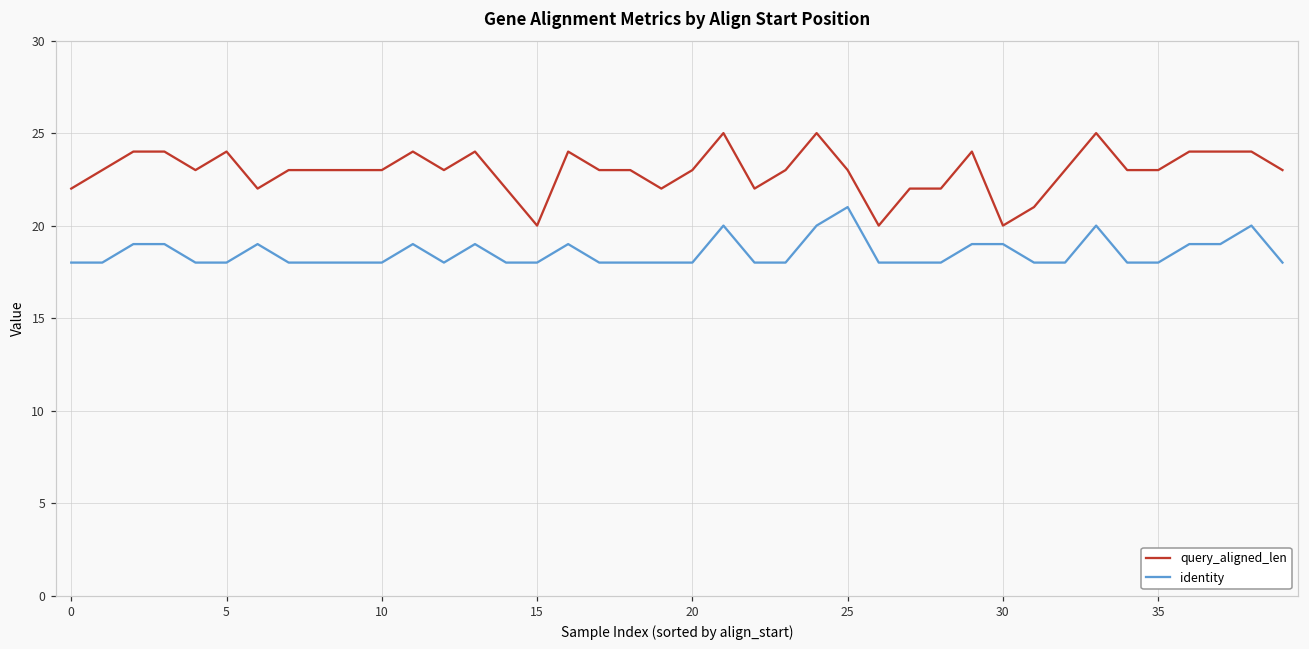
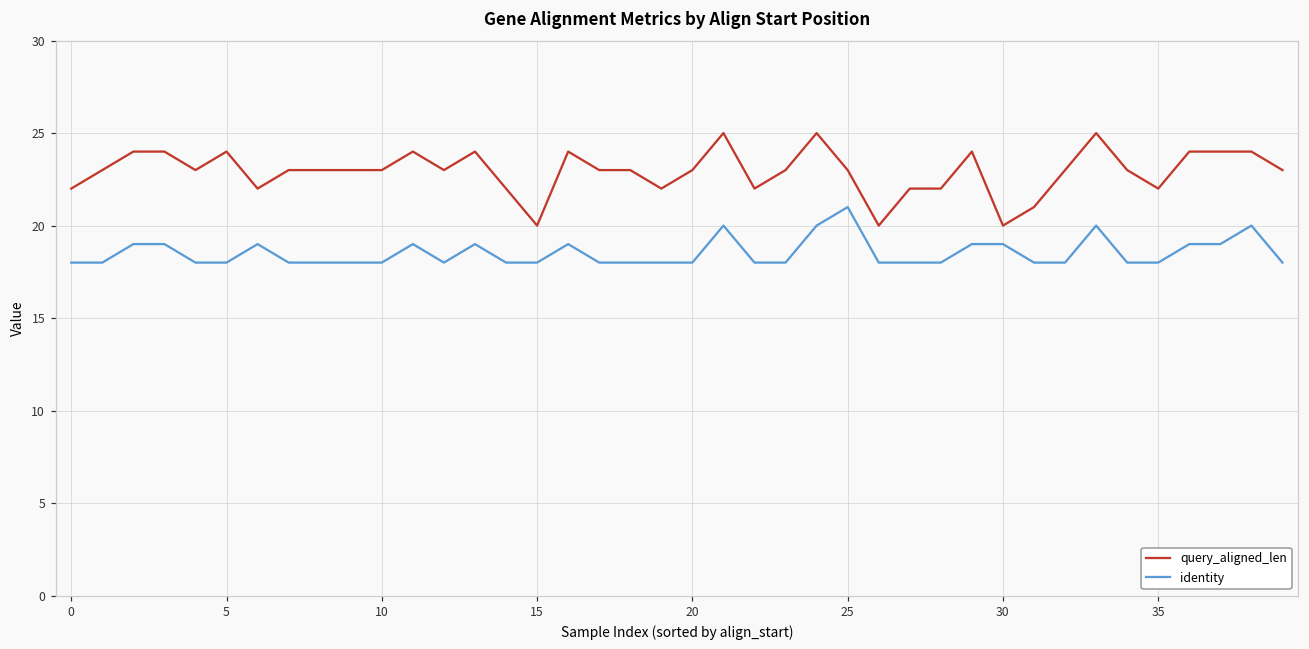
query_aligned_len, 35: 23 -> 22
